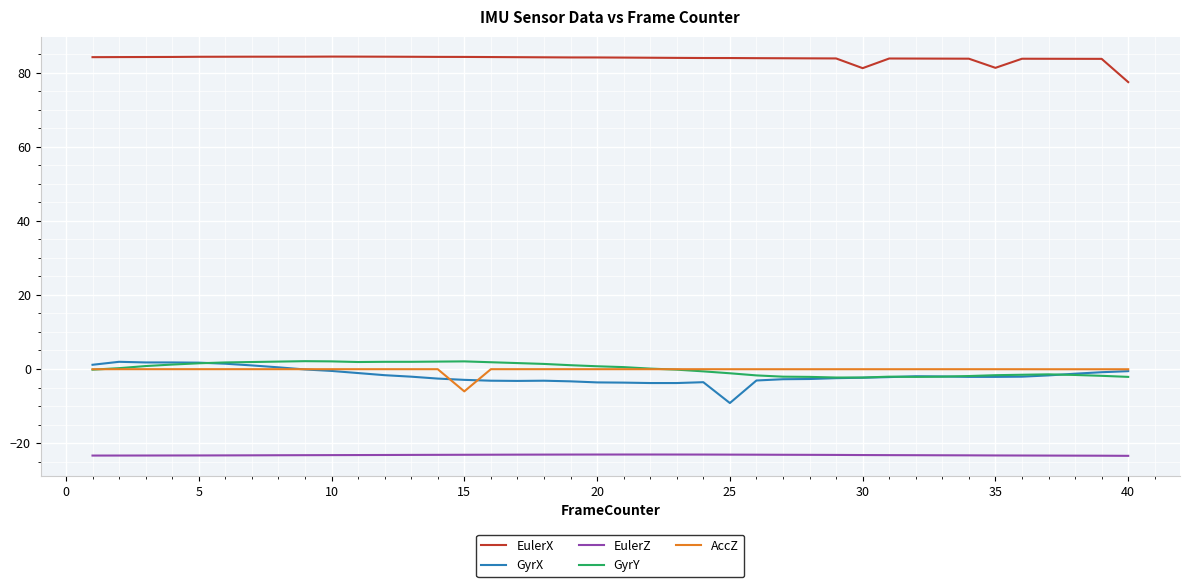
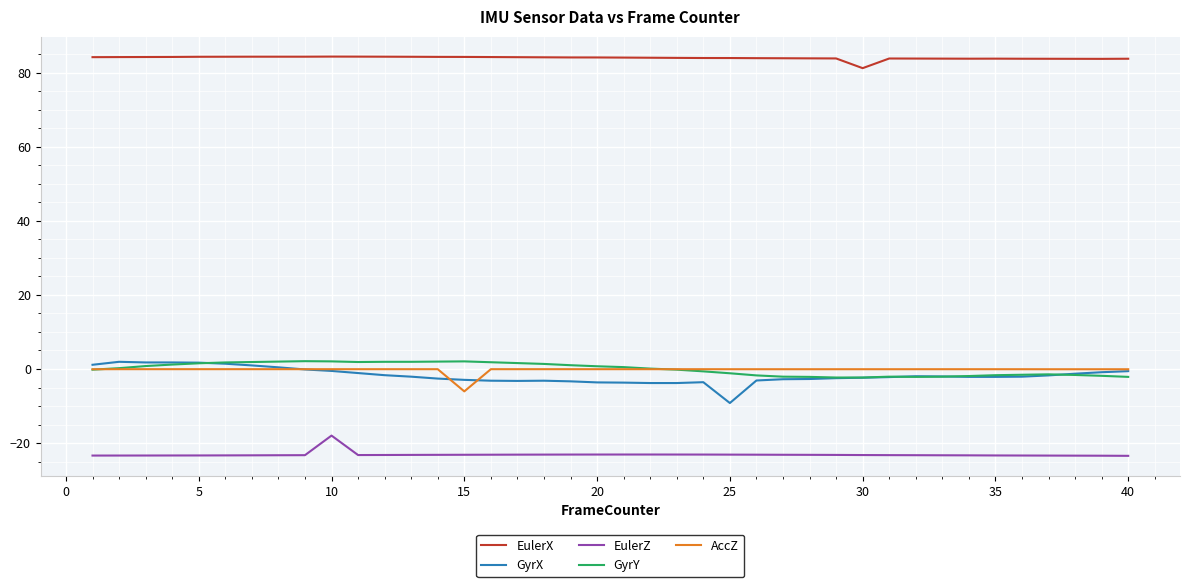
EulerZ, 10: -23 -> -18
EulerX, 35: 81 -> 84
EulerX, 40: 77 -> 84
